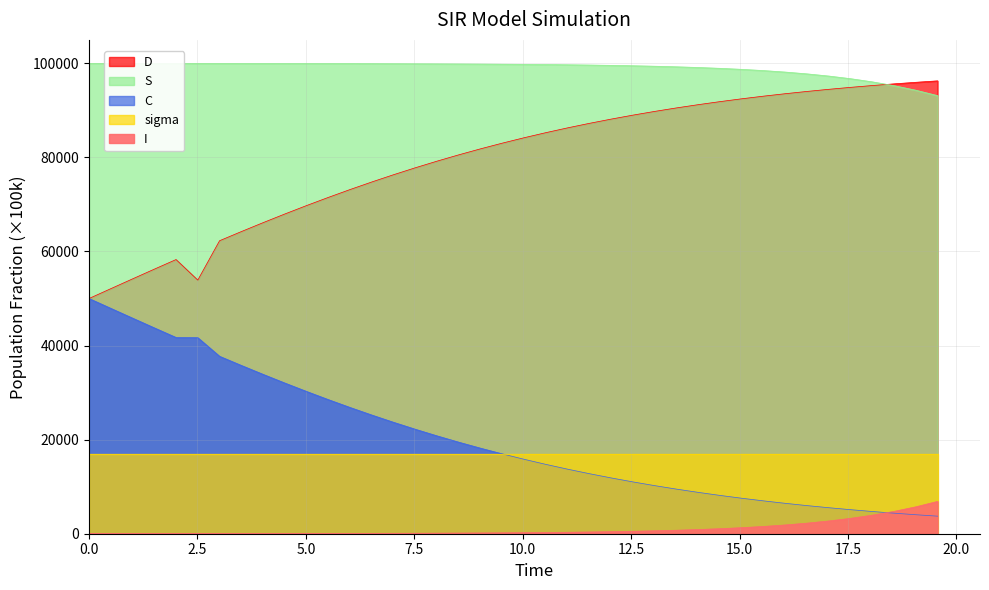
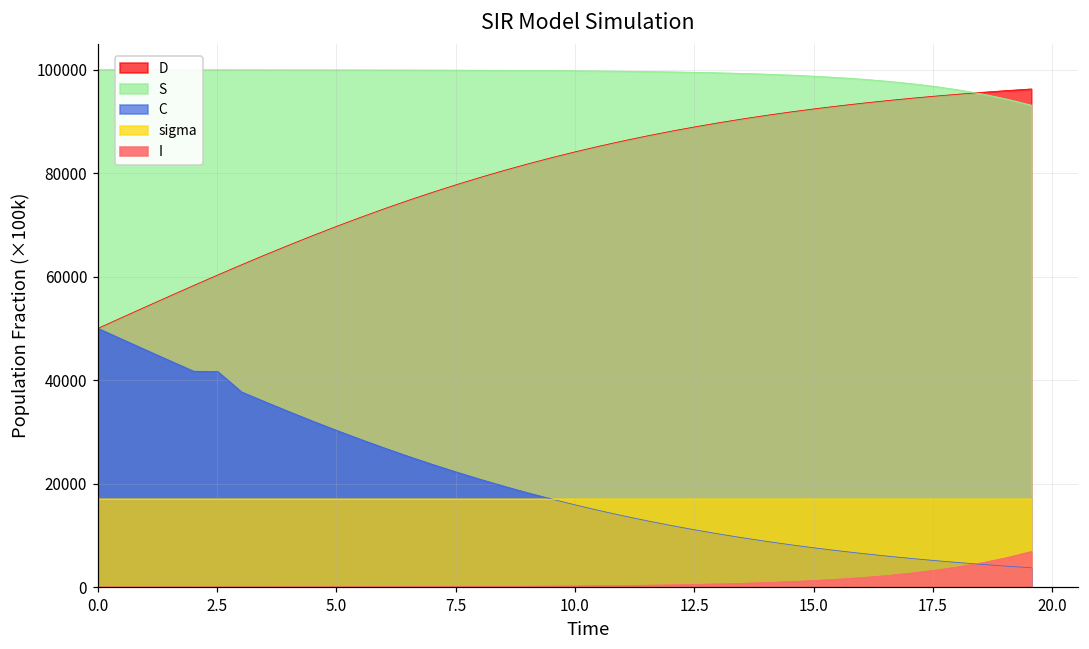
D, 2.5: 54000 -> 60000
